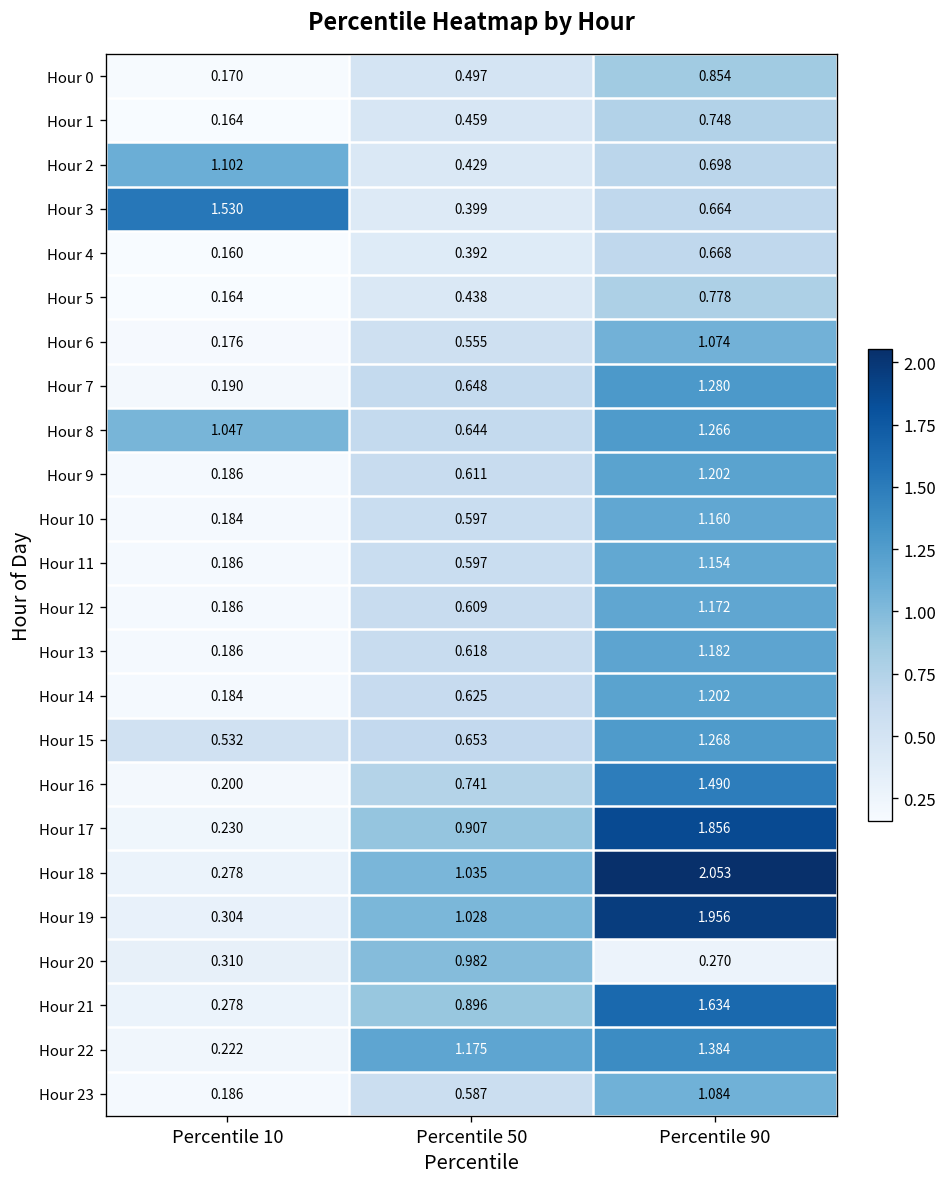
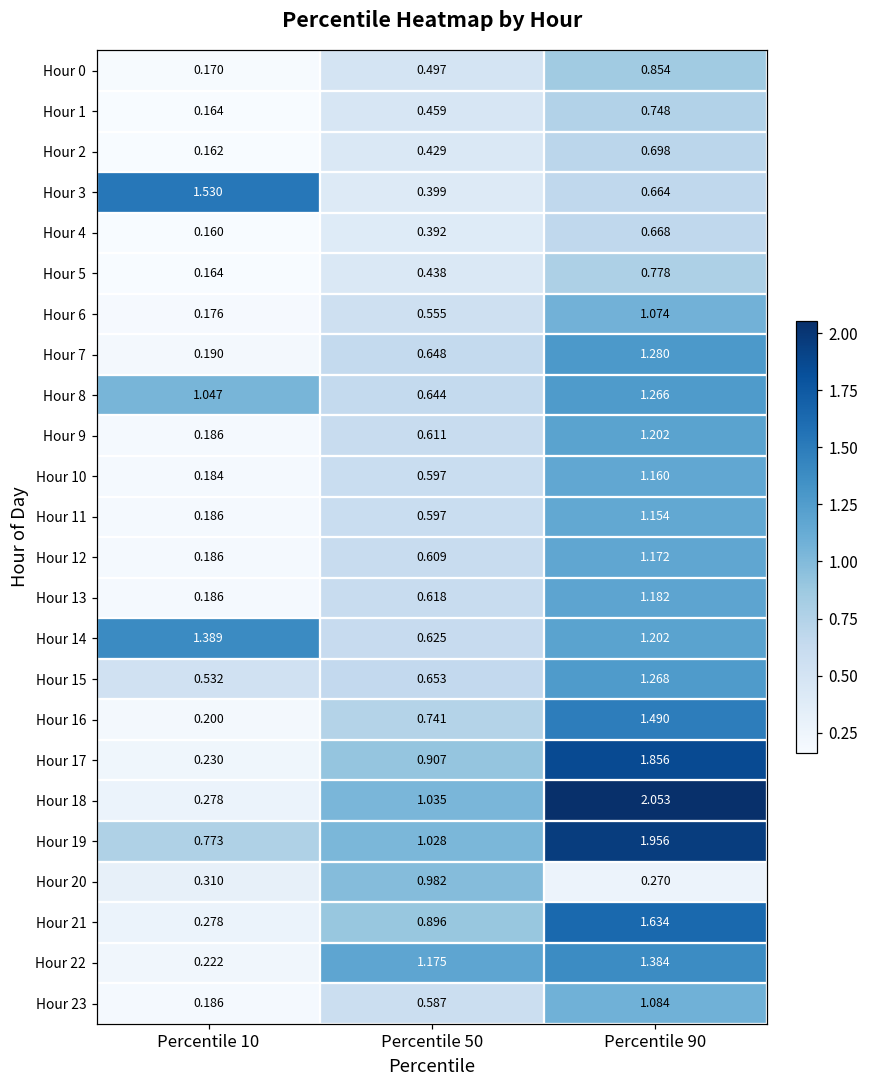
Hour 2, Percentile 10: 1.102 -> 0.162
Hour 14, Percentile 10: 0.184 -> 1.389
Hour 19, Percentile 10: 0.304 -> 0.773
